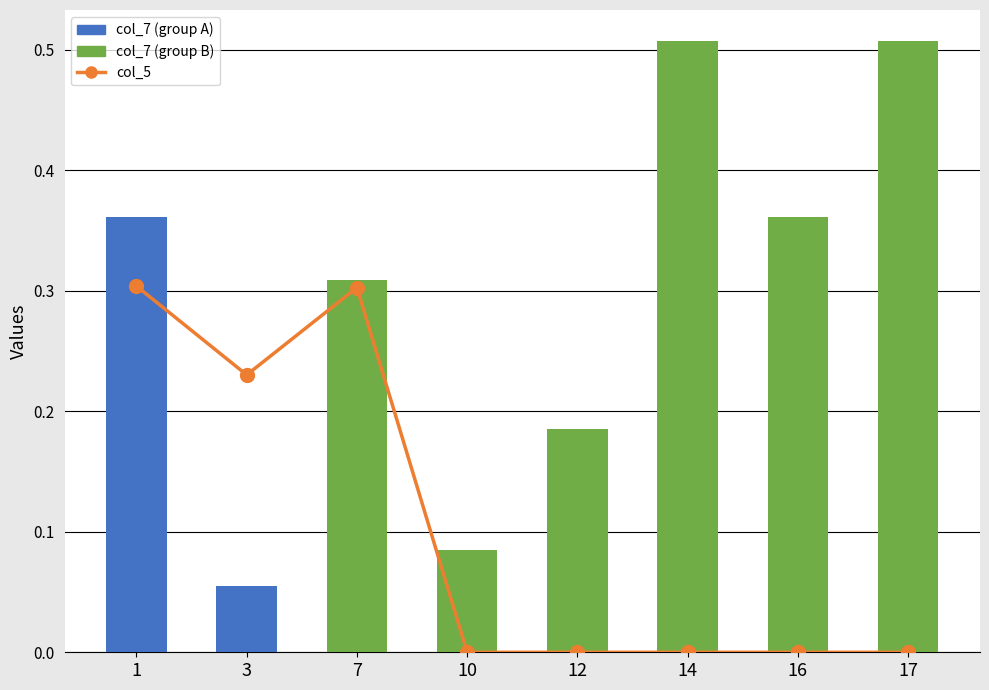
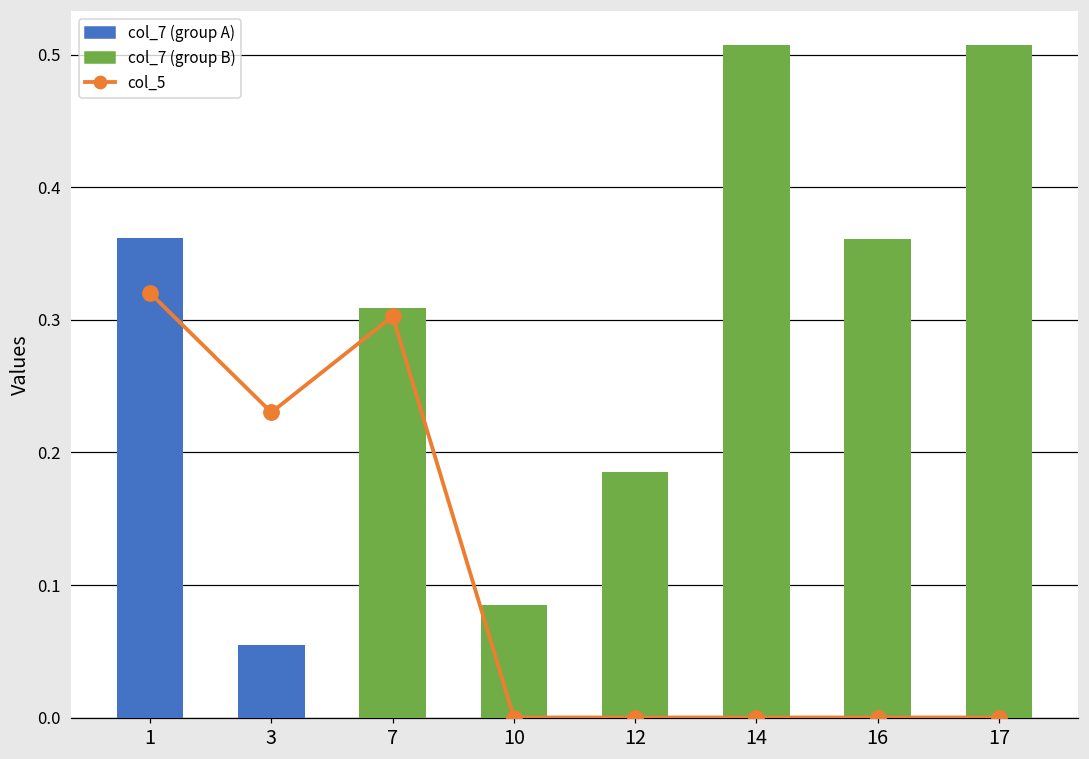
col_5, 1: 0.304 -> 0.320
